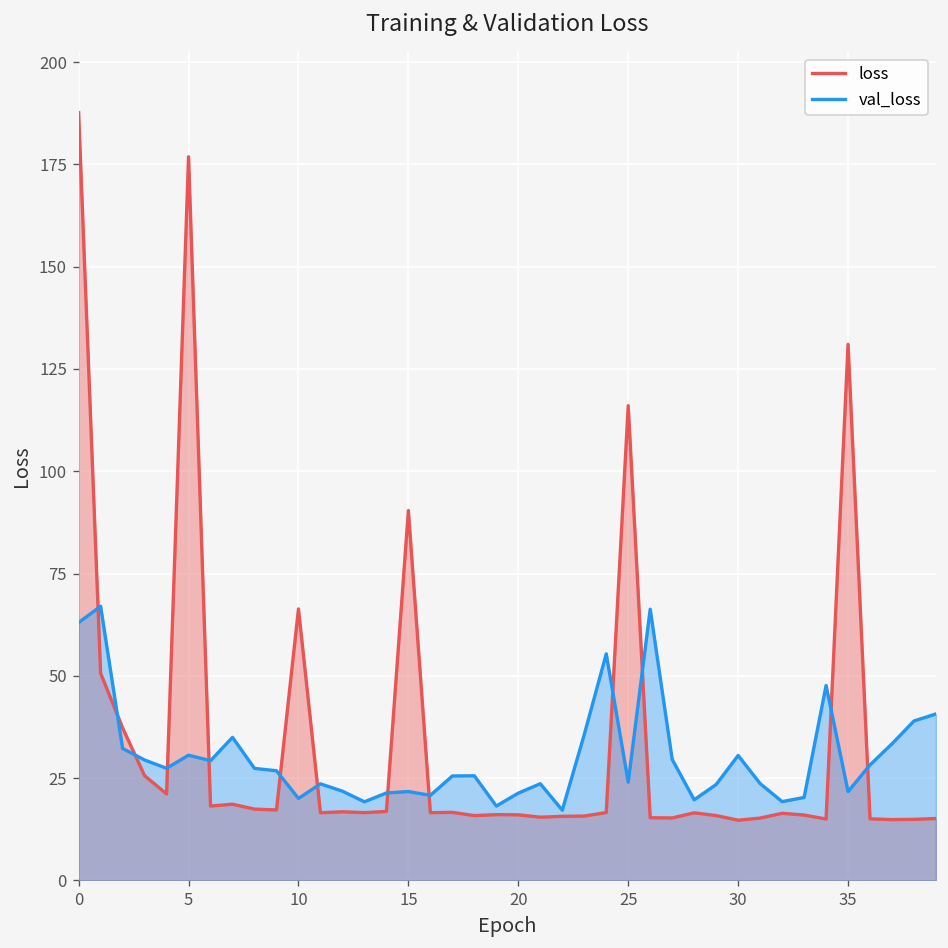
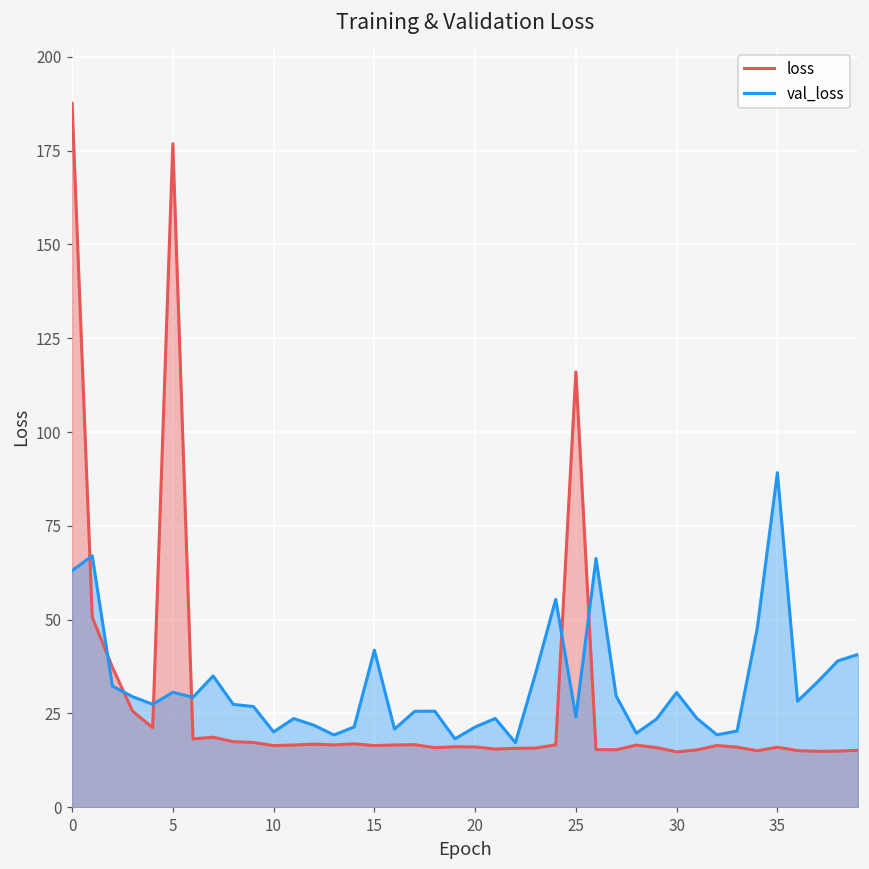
loss, 10: 66 -> 16
loss, 15: 90 -> 16
val_loss, 15: 22 -> 42
loss, 35: 131 -> 16
val_loss, 35: 22 -> 89
